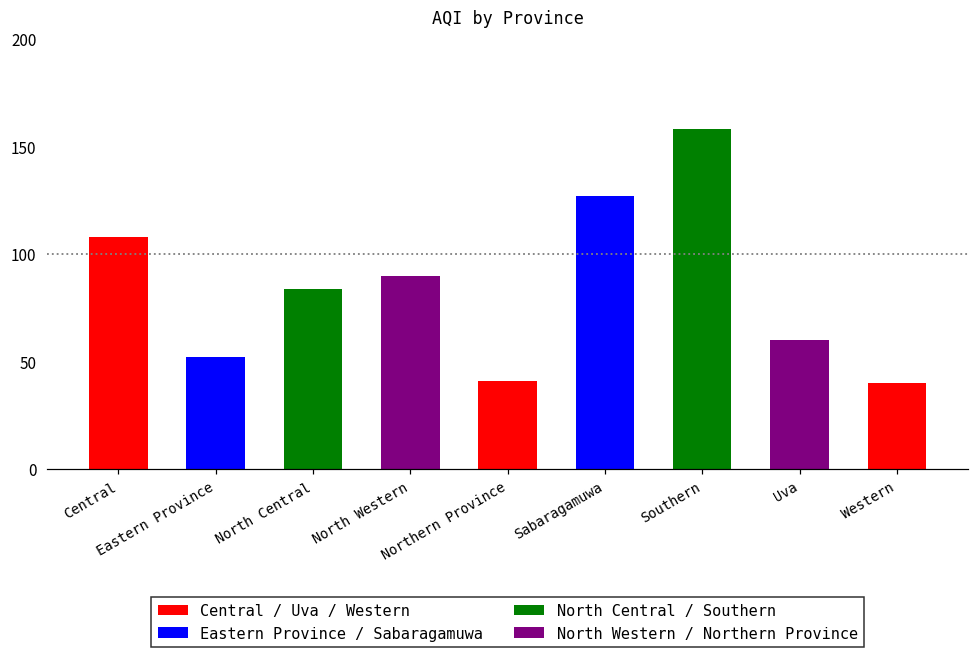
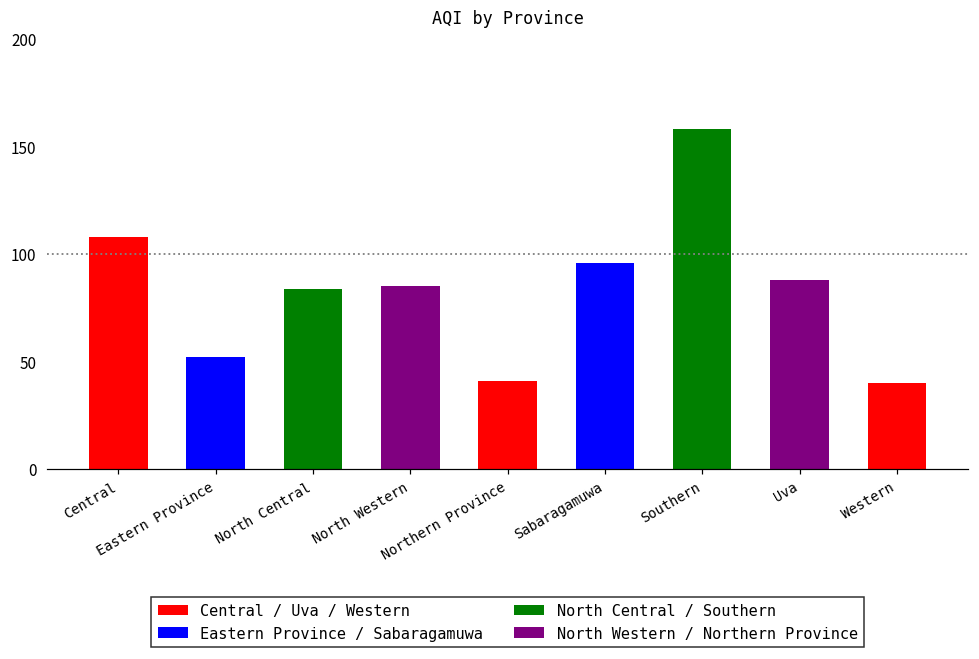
North Western: 90 -> 85
Sabaragamuwa: 127 -> 96
Uva: 60 -> 88
